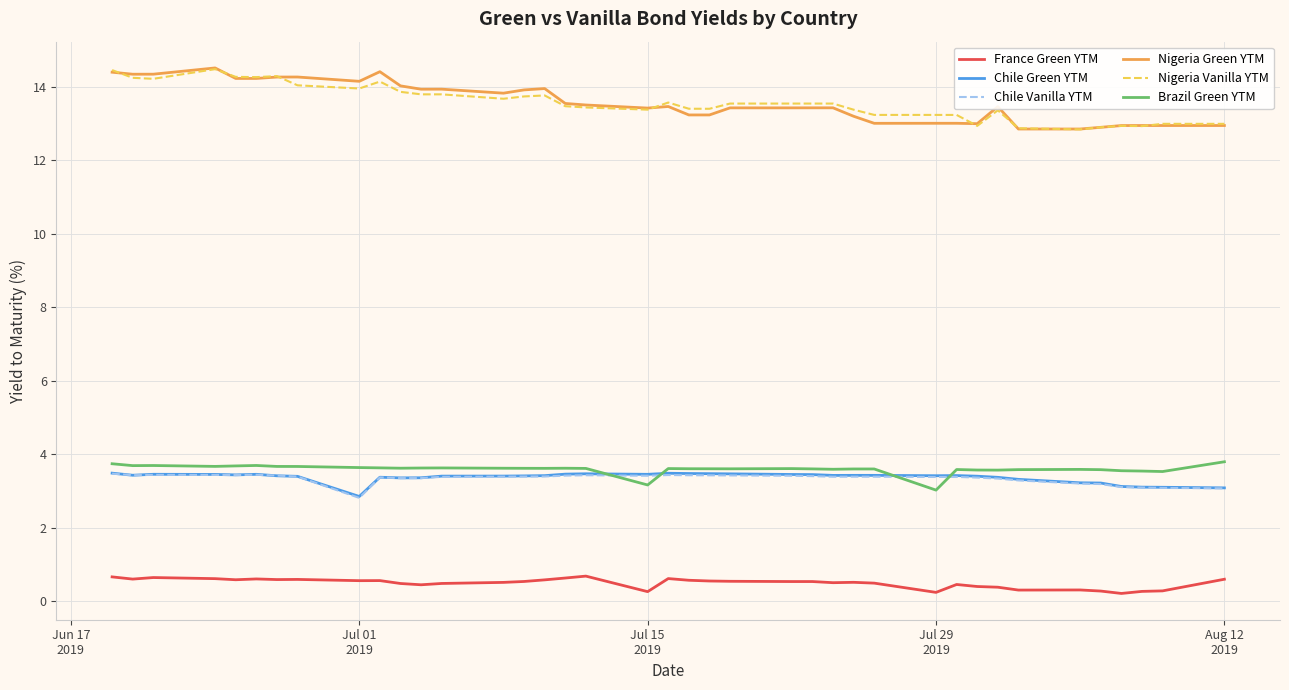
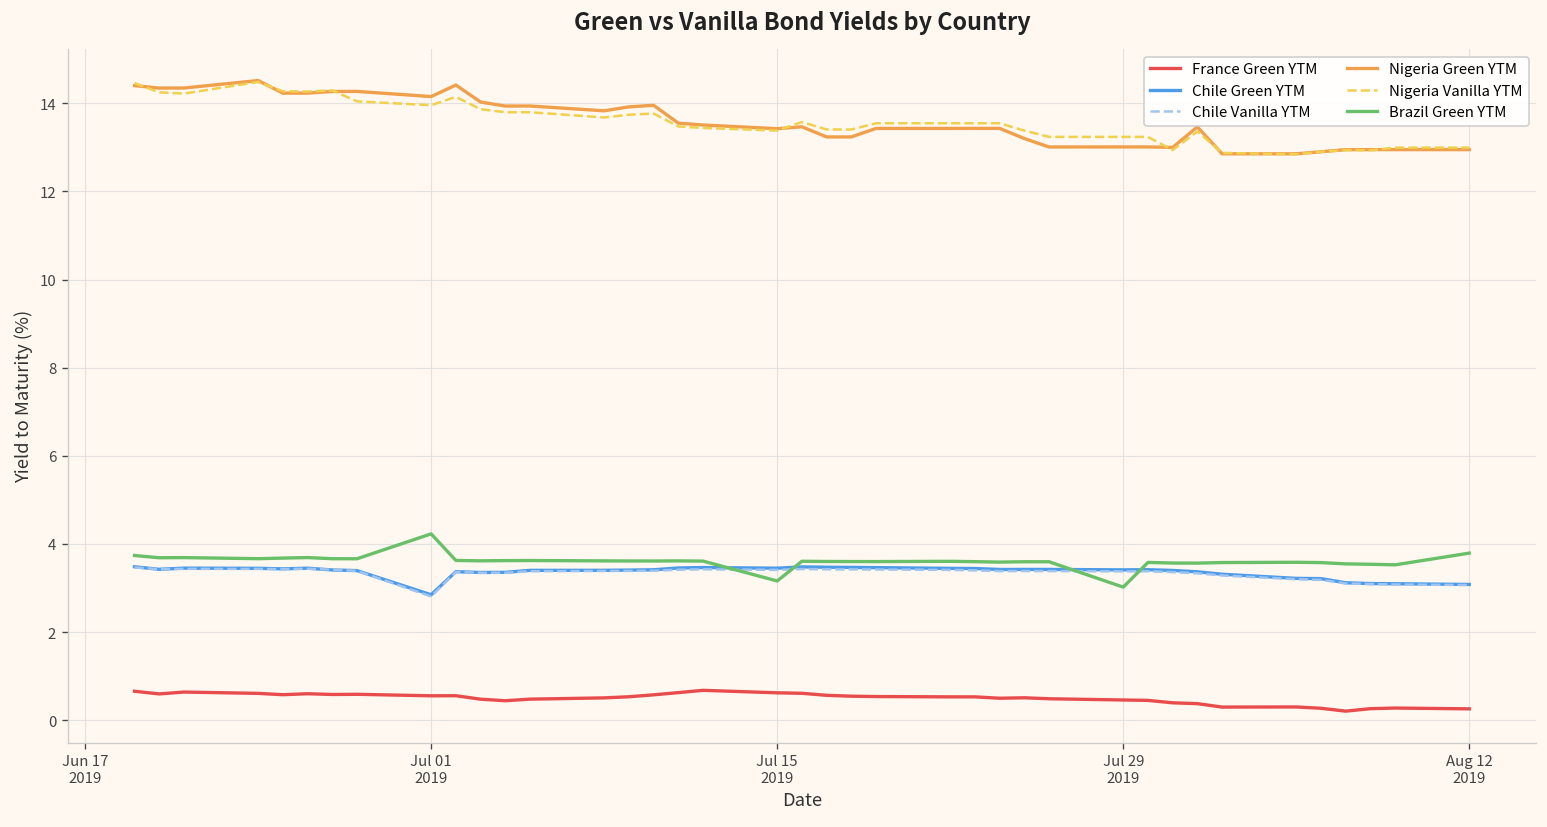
Brazil Green YTM, Jul 01 2019: 3.6 -> 4.2
France Green YTM, Jul 15 2019: 0.3 -> 0.6
France Green YTM, Jul 29 2019: 0.2 -> 0.5
France Green YTM, Aug 12 2019: 0.6 -> 0.3
